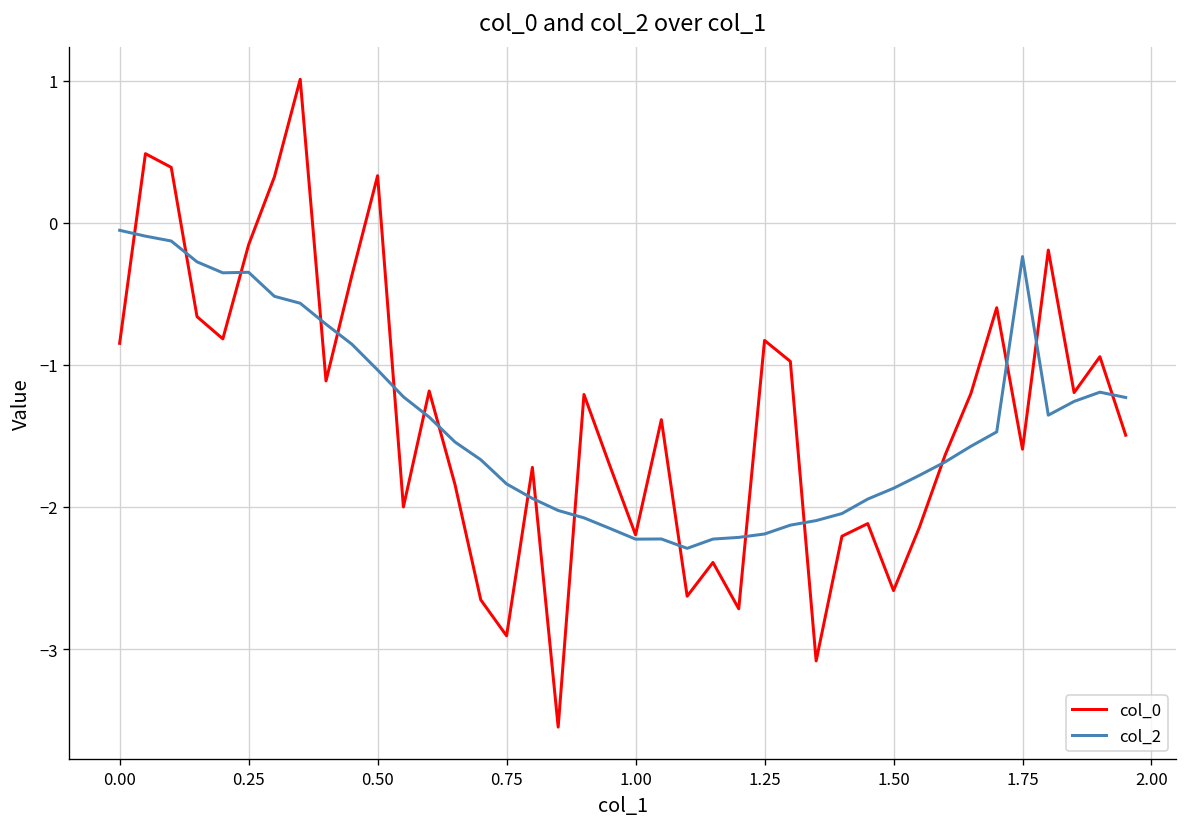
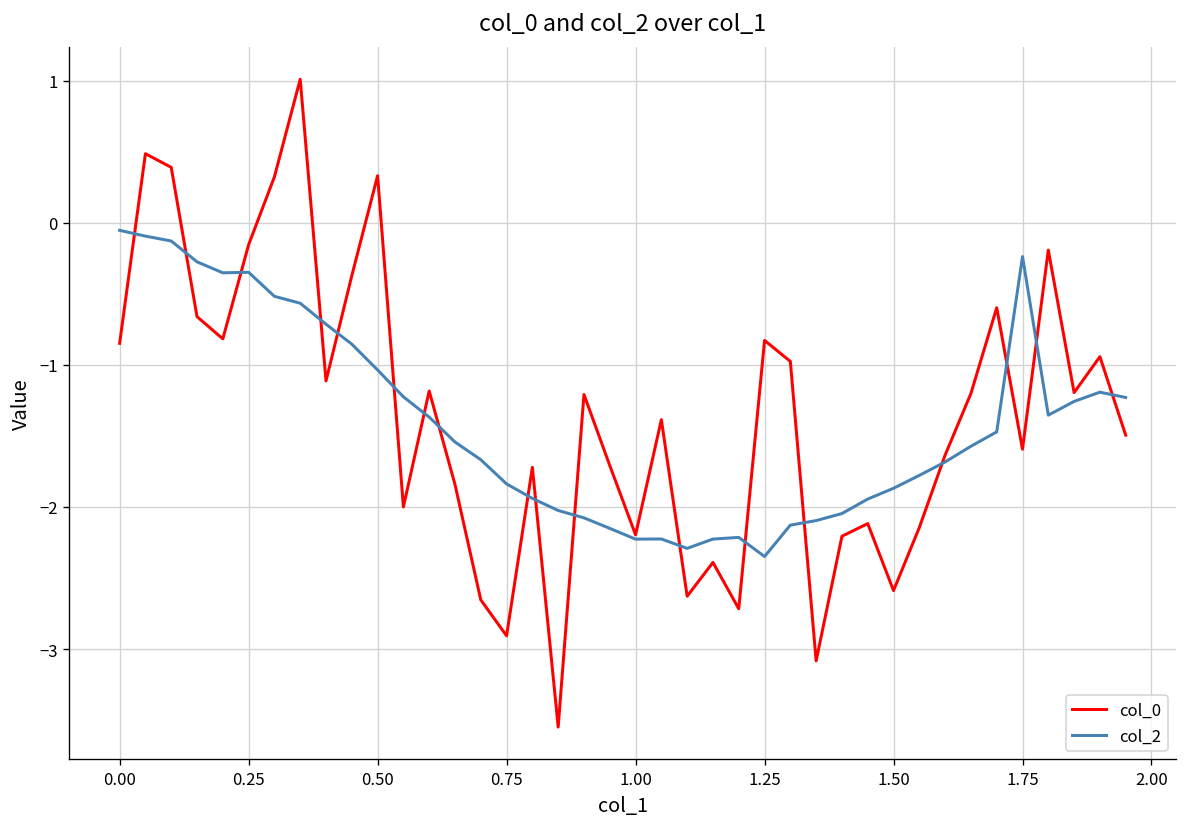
col_2, 1.25: -2.19 -> -2.35
